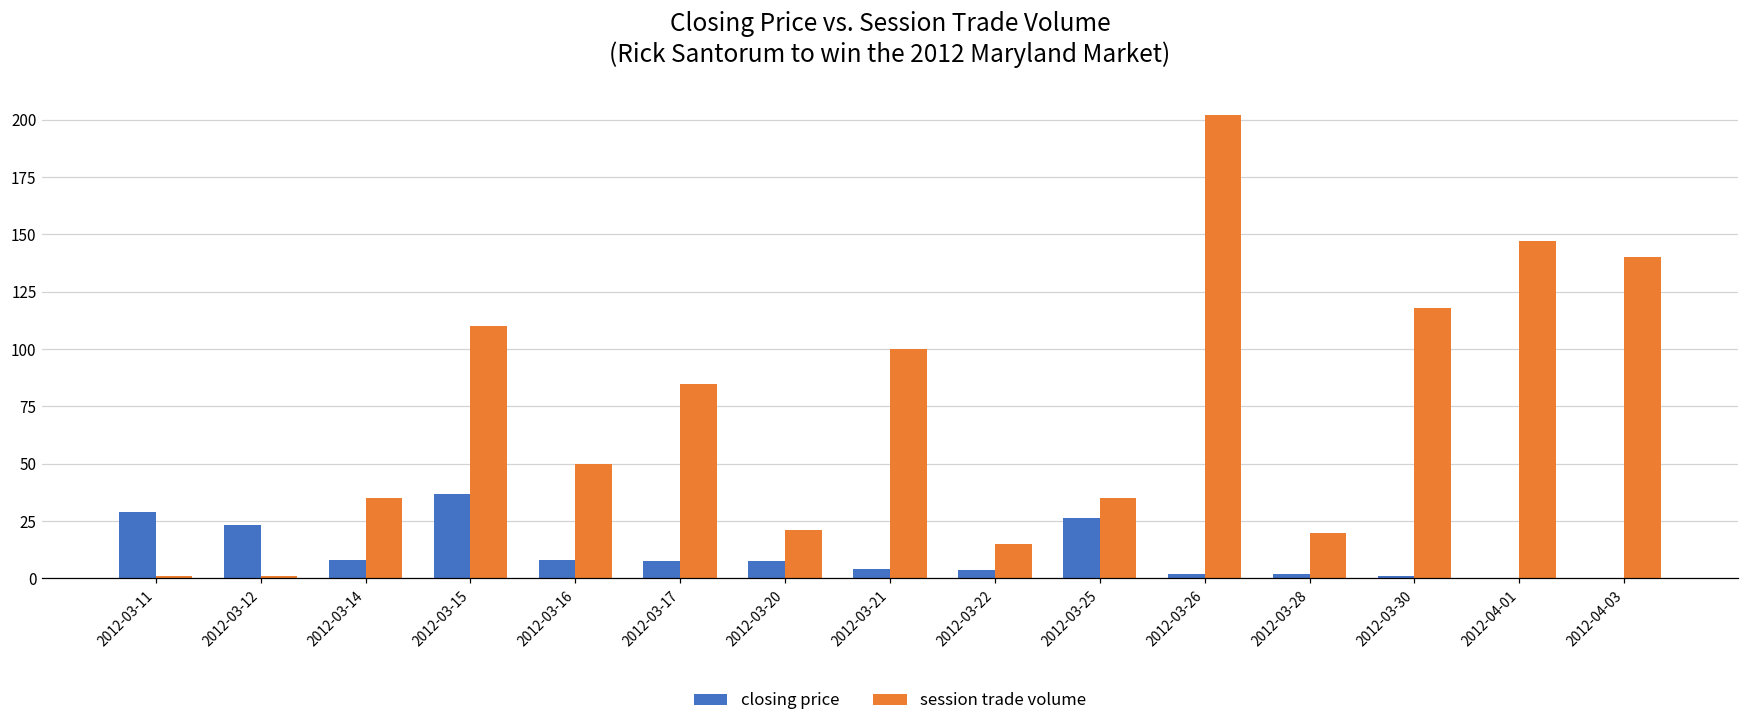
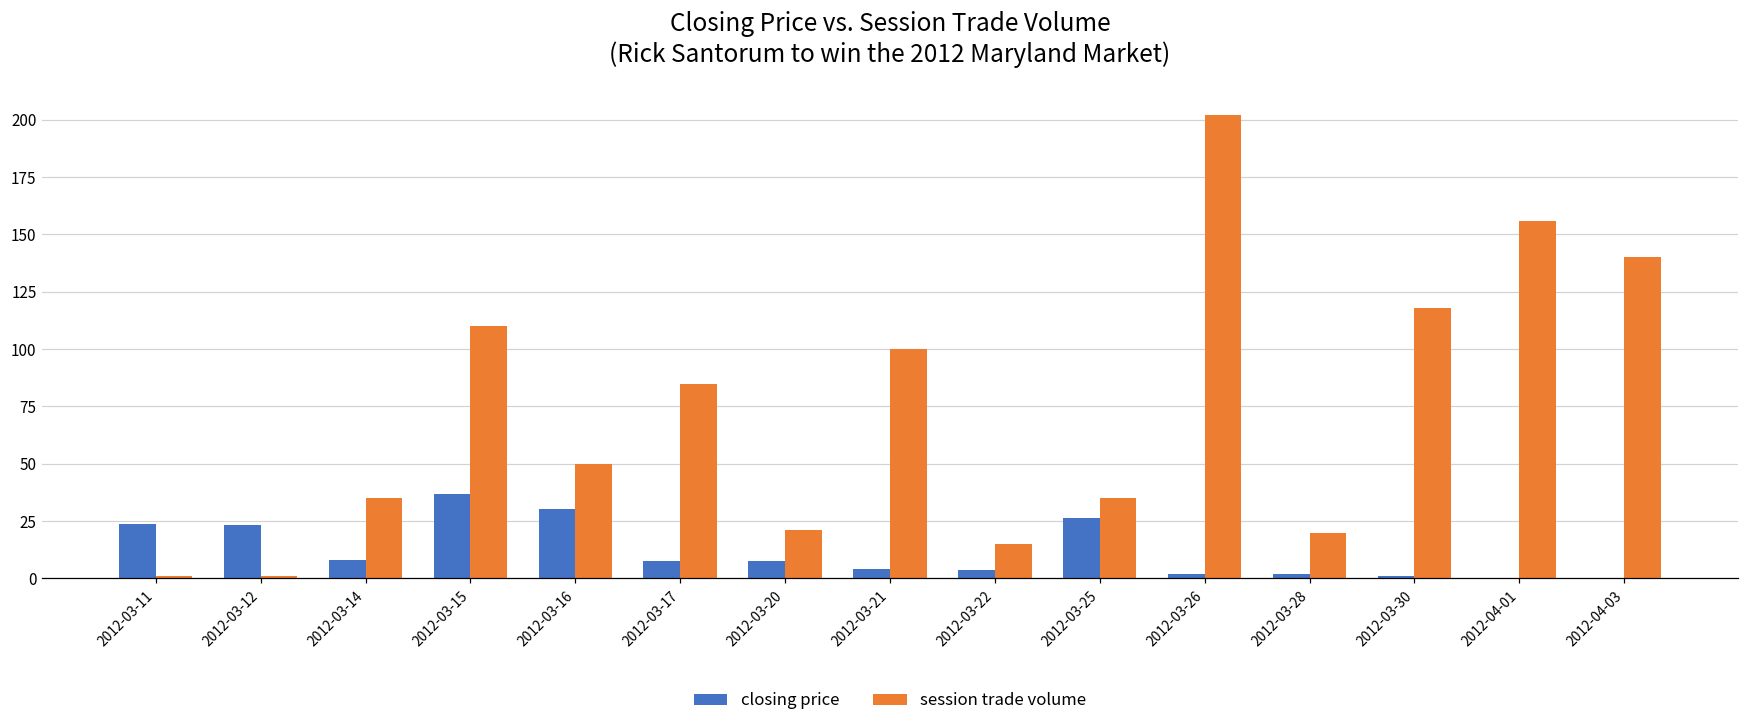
closing price, 2012-03-11: 29 -> 24
closing price, 2012-03-16: 8 -> 30
session trade volume, 2012-04-01: 147 -> 156
